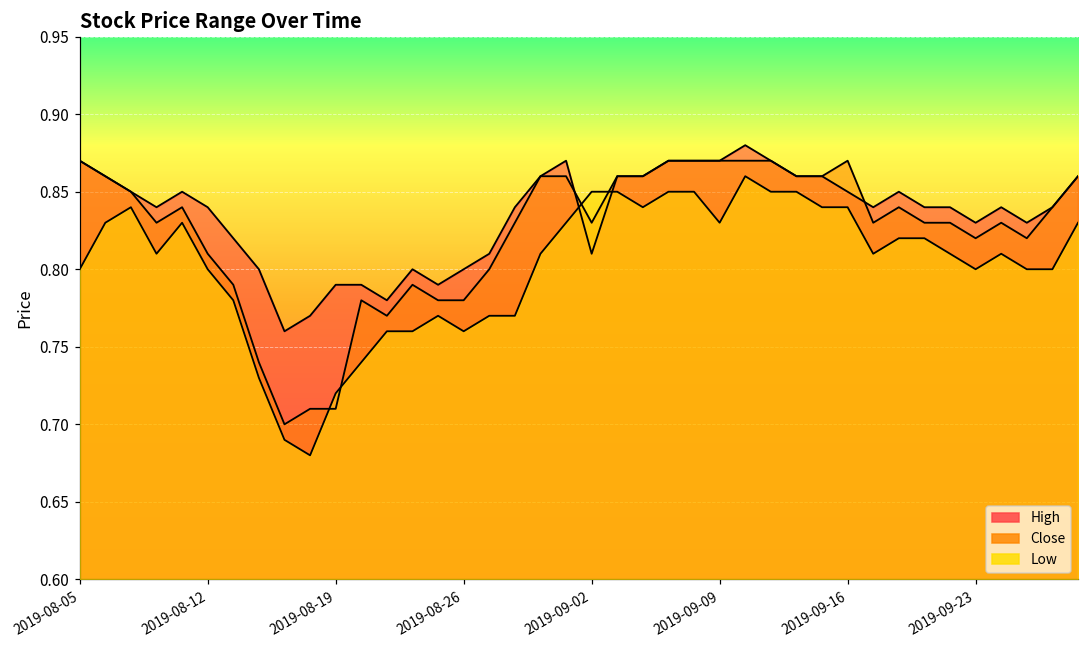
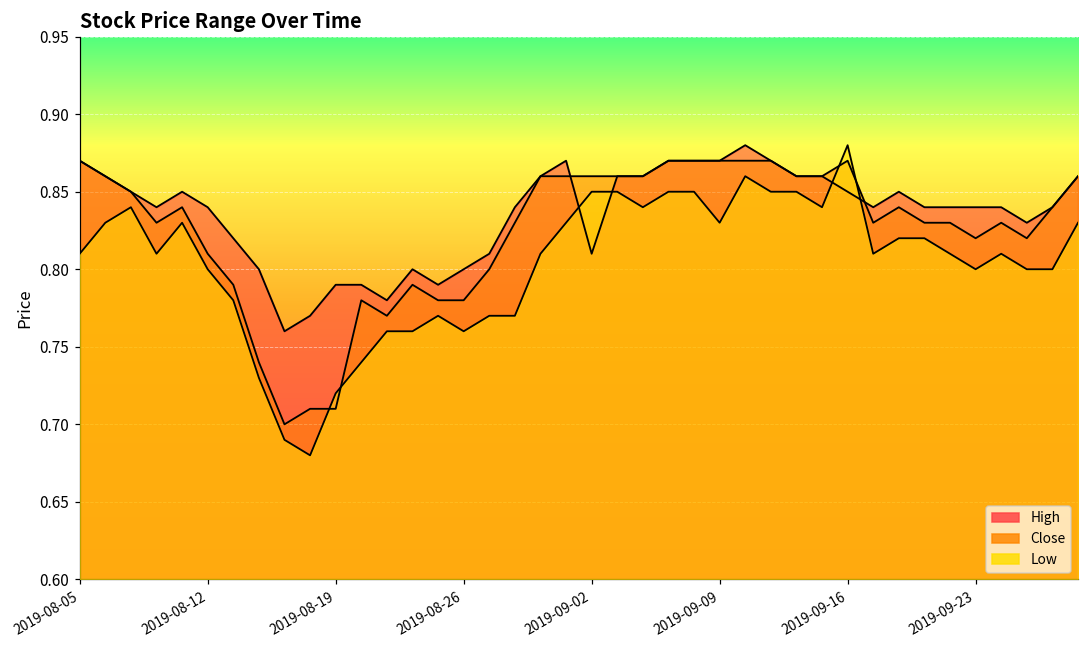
Low, 2019-08-05: 0.80 -> 0.81
Close, 2019-09-02: 0.83 -> 0.86
Low, 2019-09-16: 0.84 -> 0.88
High, 2019-09-23: 0.83 -> 0.84
